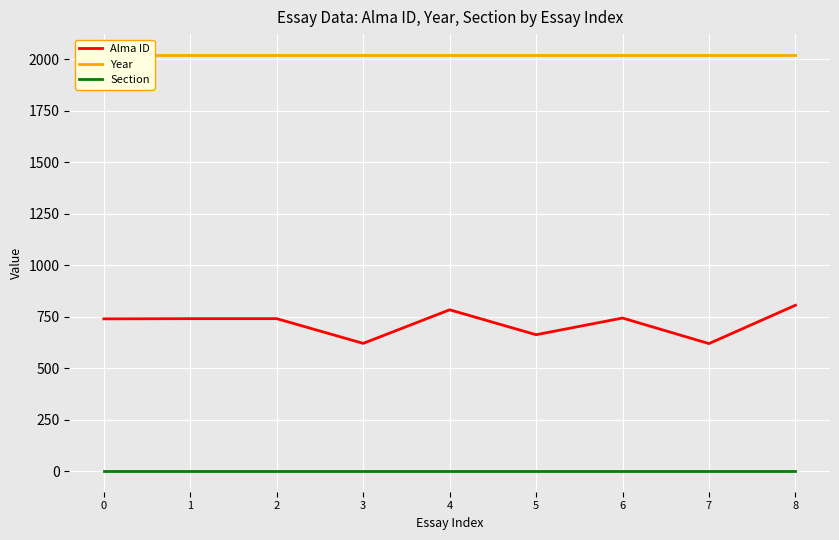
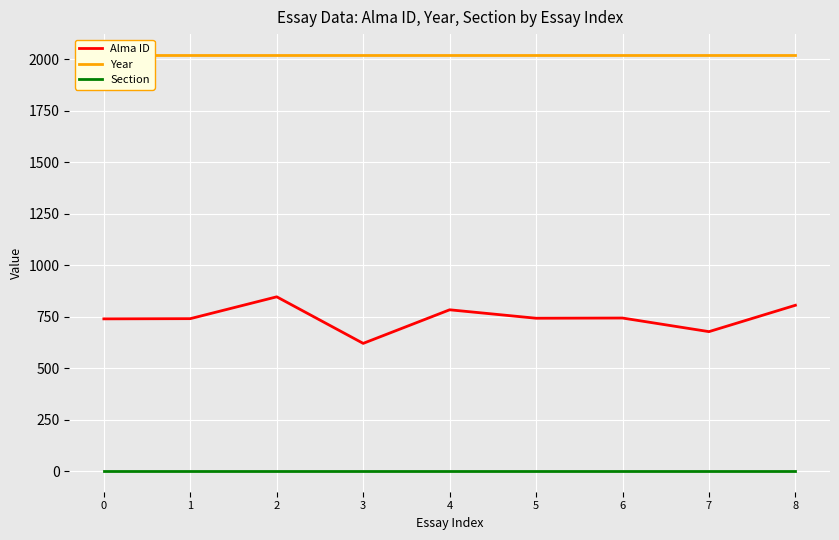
Alma ID, 2: 740 -> 850
Alma ID, 5: 660 -> 740
Alma ID, 7: 620 -> 680
